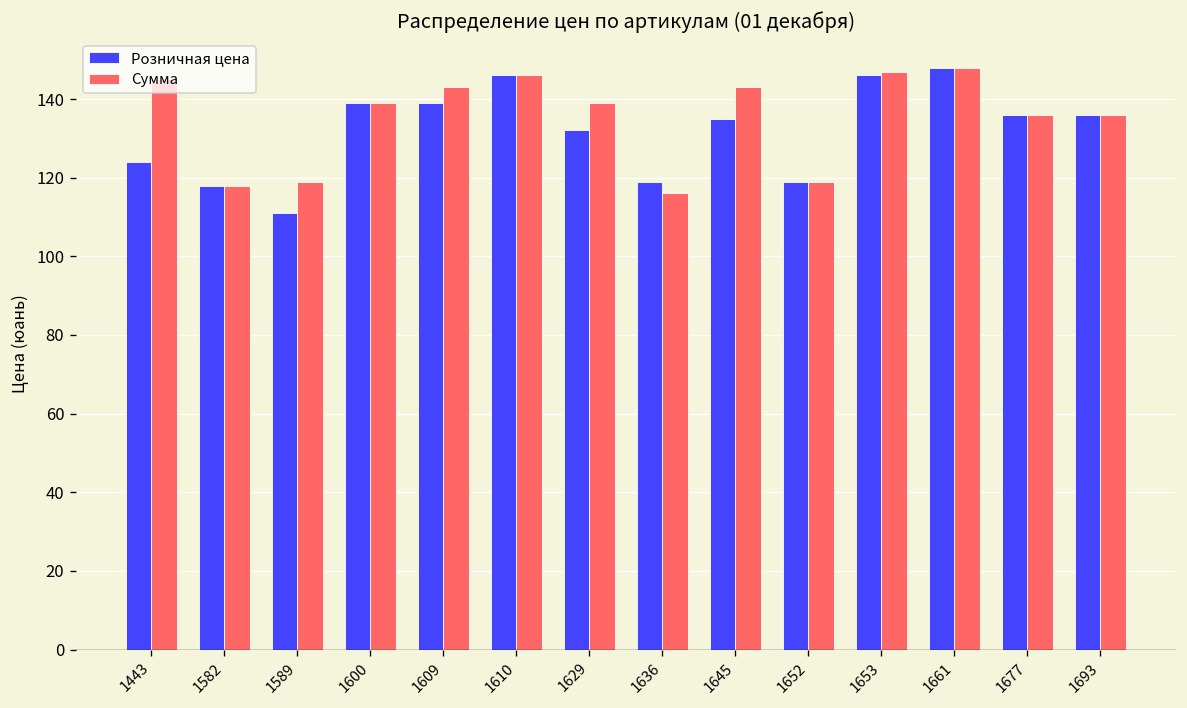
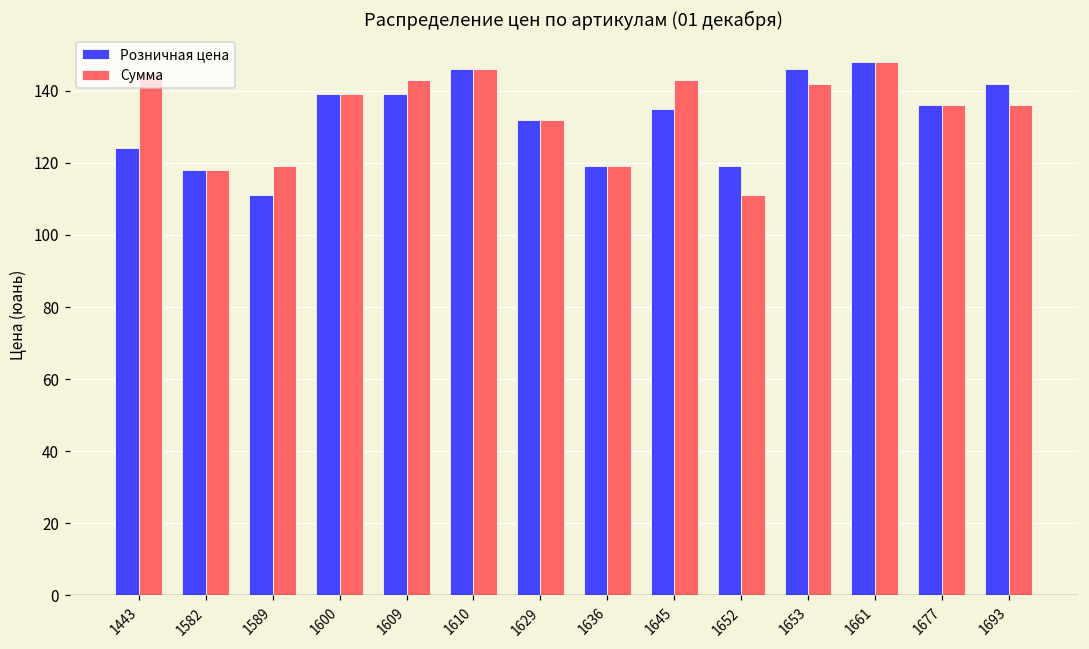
Сумма, 1629: 139 -> 132
Сумма, 1636: 116 -> 119
Сумма, 1652: 119 -> 111
Сумма, 1653: 147 -> 142
Розничная цена, 1693: 136 -> 142
